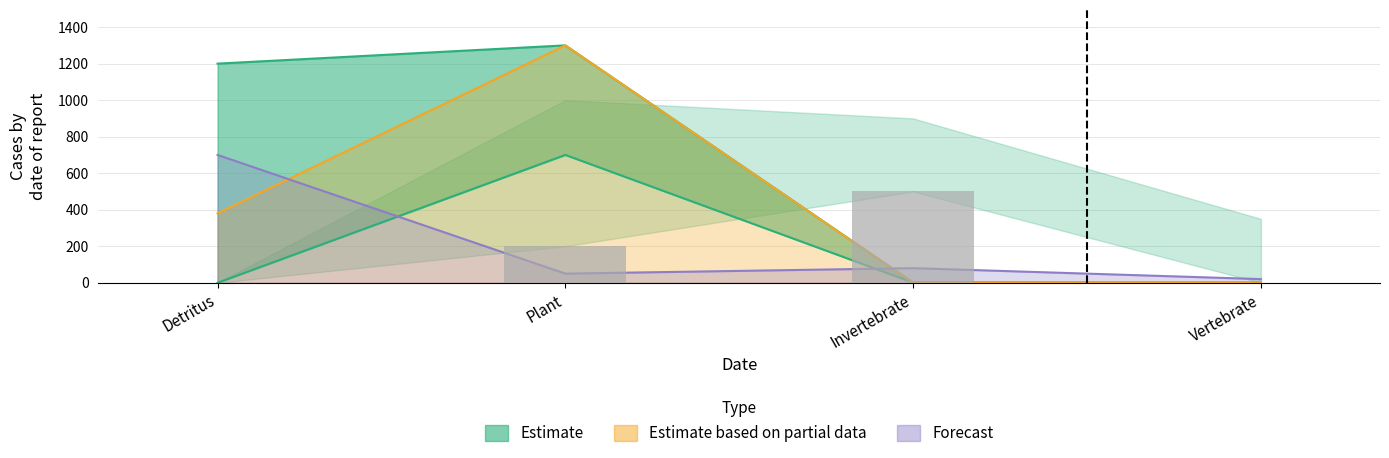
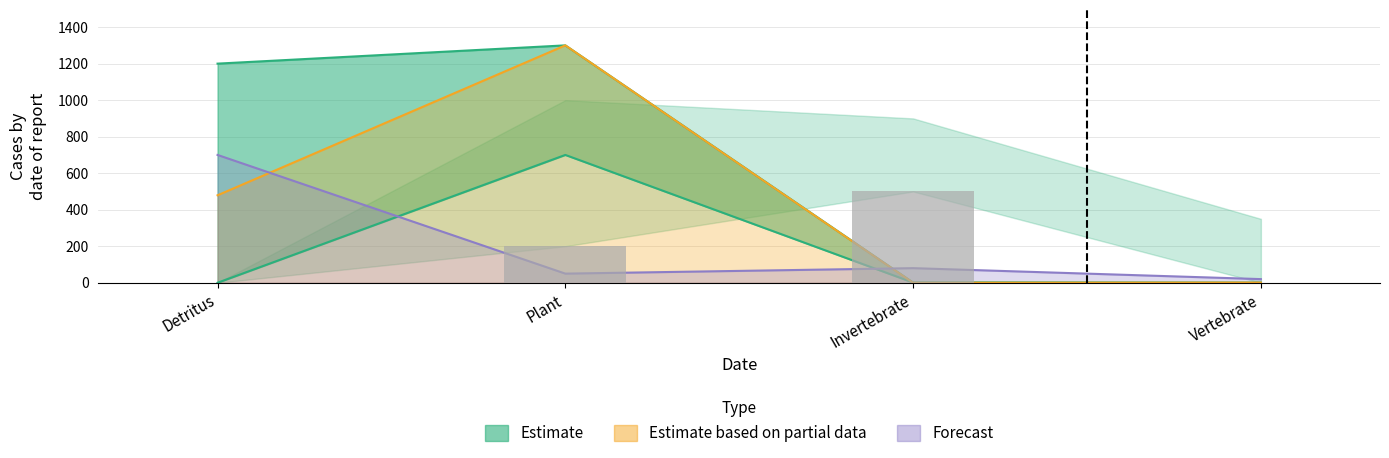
Estimate based on partial data, Detritus: 380 -> 480
